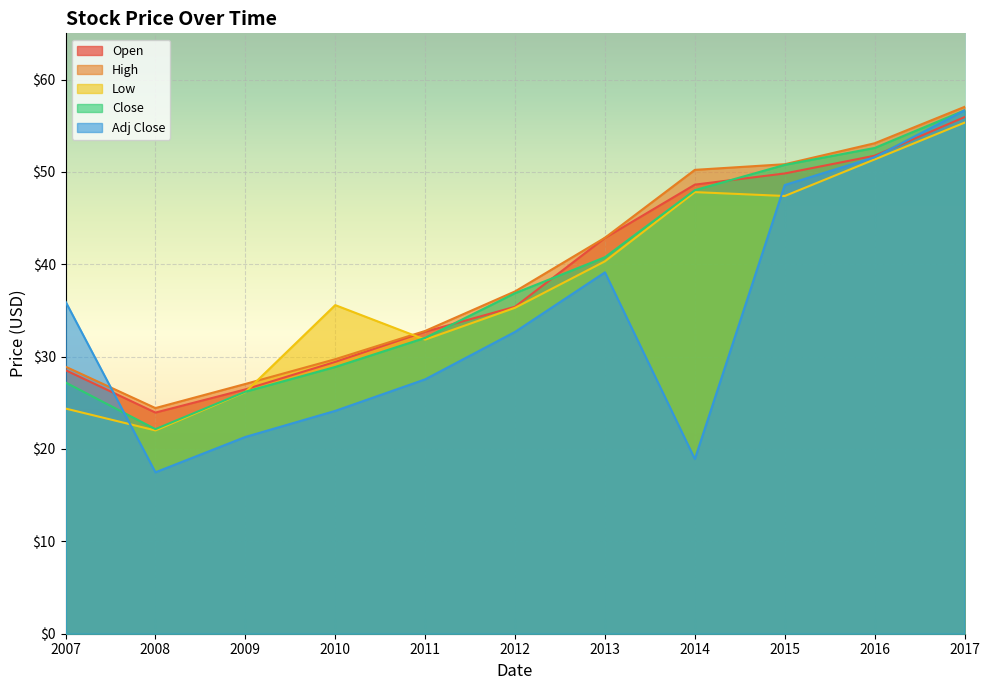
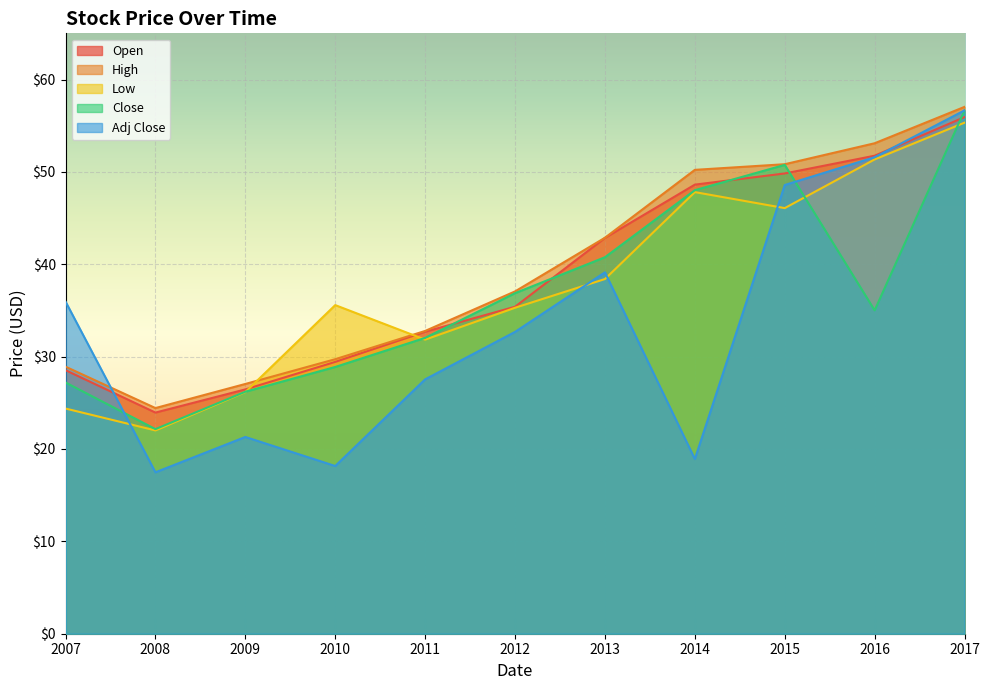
Adj Close, 2010: $24 -> $18
Low, 2013: $40 -> $38
Low, 2015: $47 -> $46
Close, 2016: $53 -> $35
